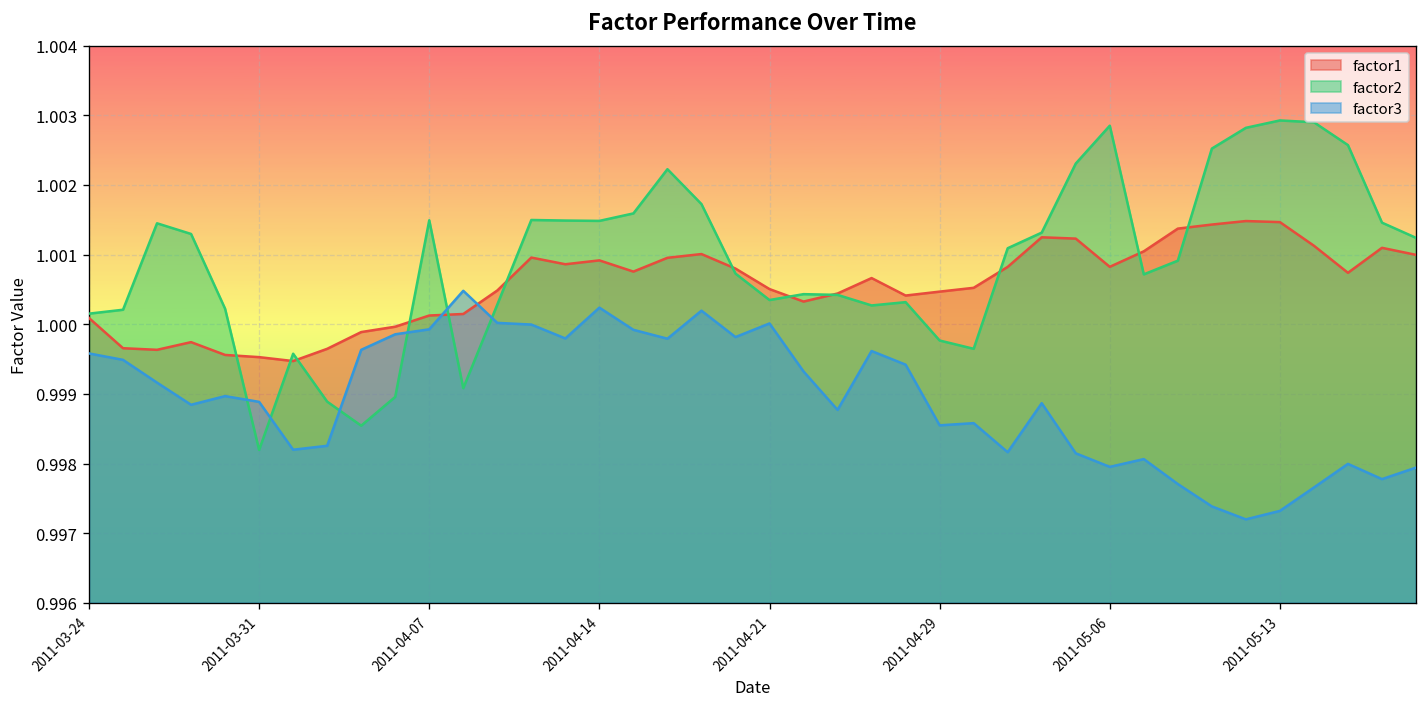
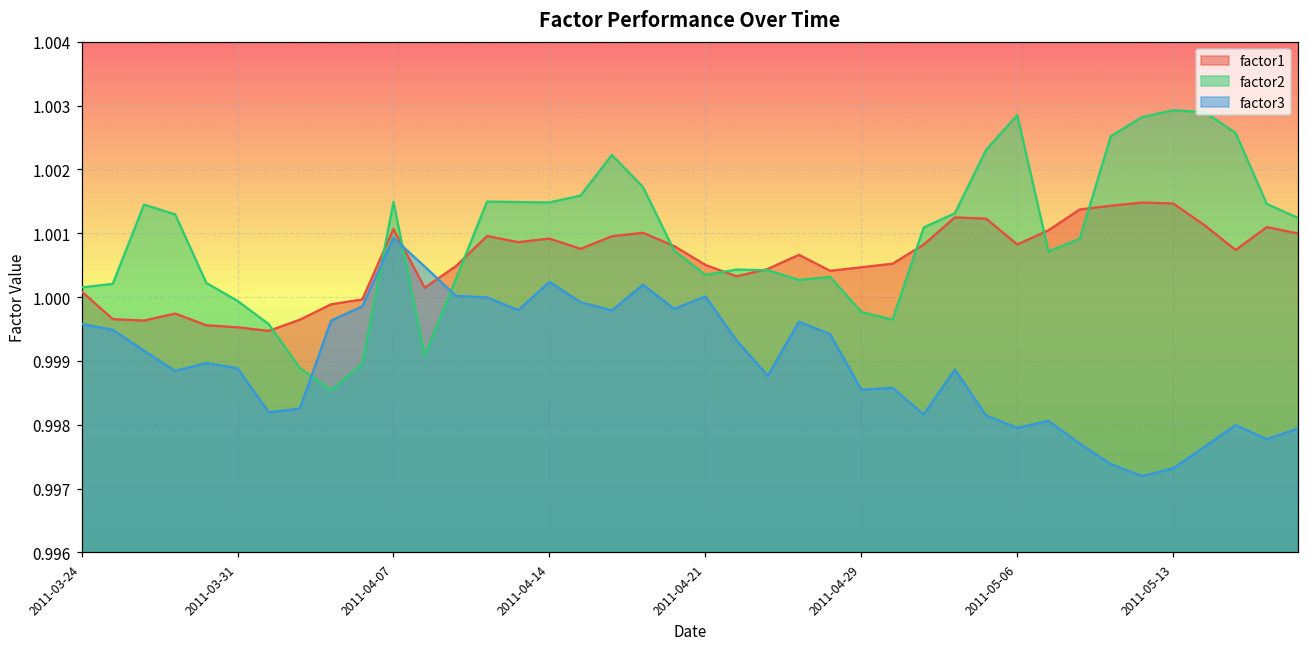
factor2, 2011-03-31: 0.9982 -> 0.9999
factor1, 2011-04-07: 1.0001 -> 1.0011
factor3, 2011-04-07: 0.9999 -> 1.0009
